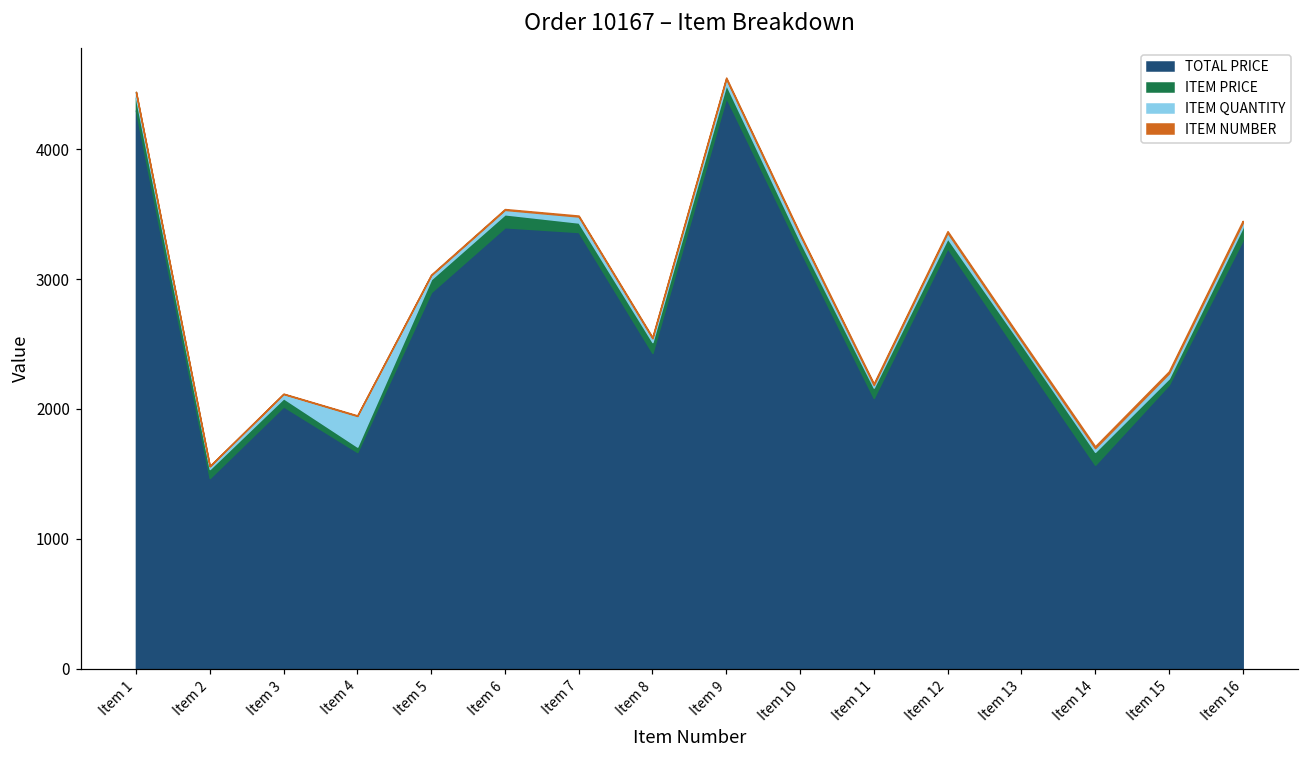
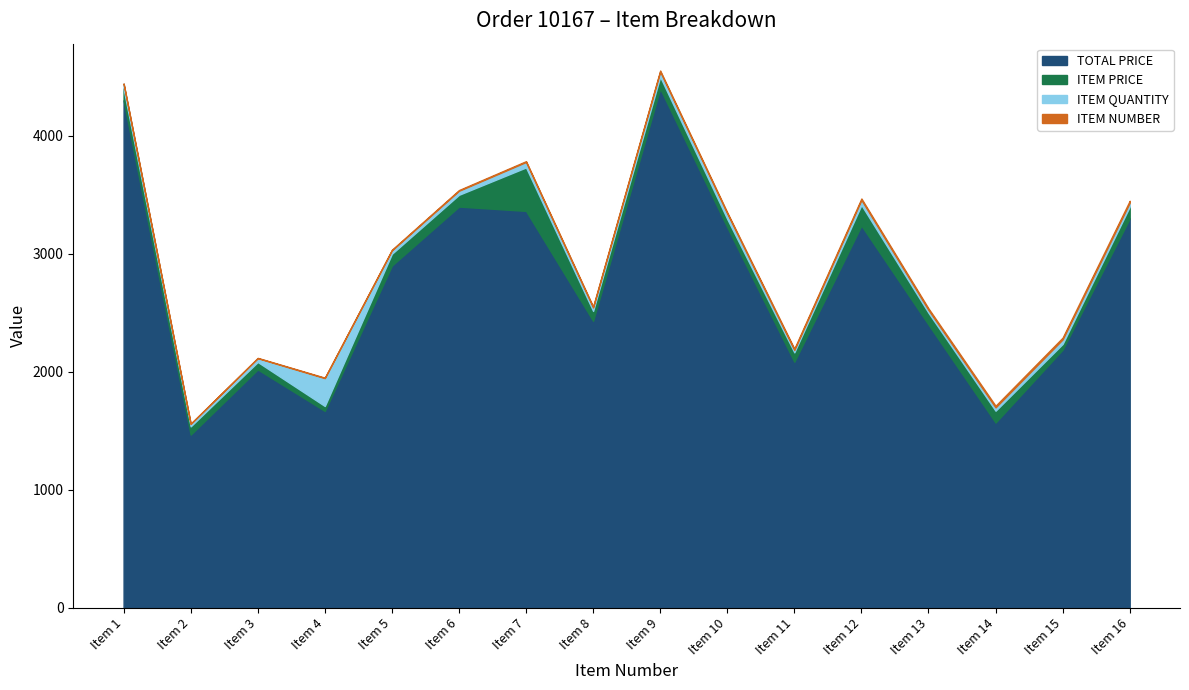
ITEM PRICE, Item 7: 70 -> 370
ITEM PRICE, Item 12: 80 -> 170
